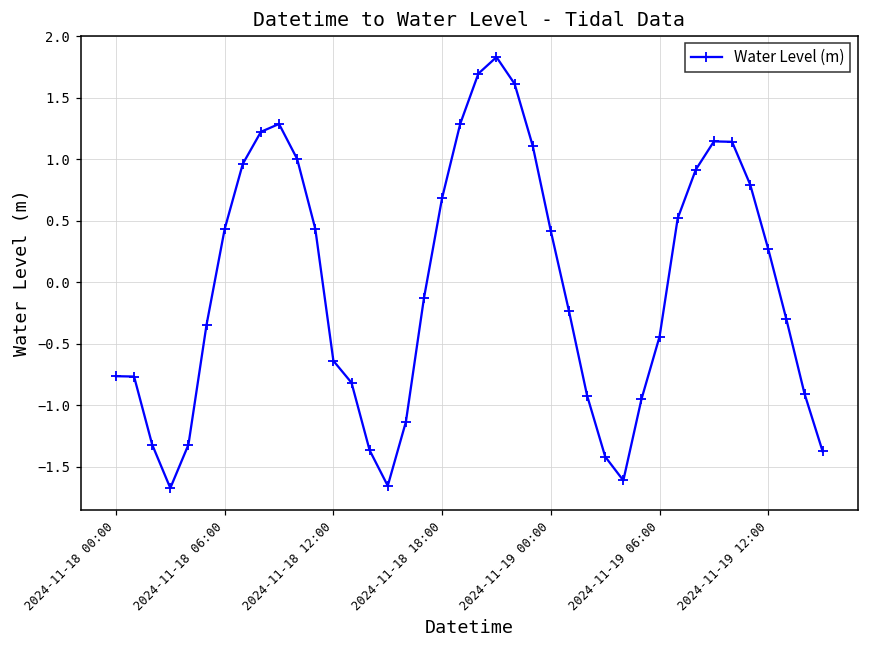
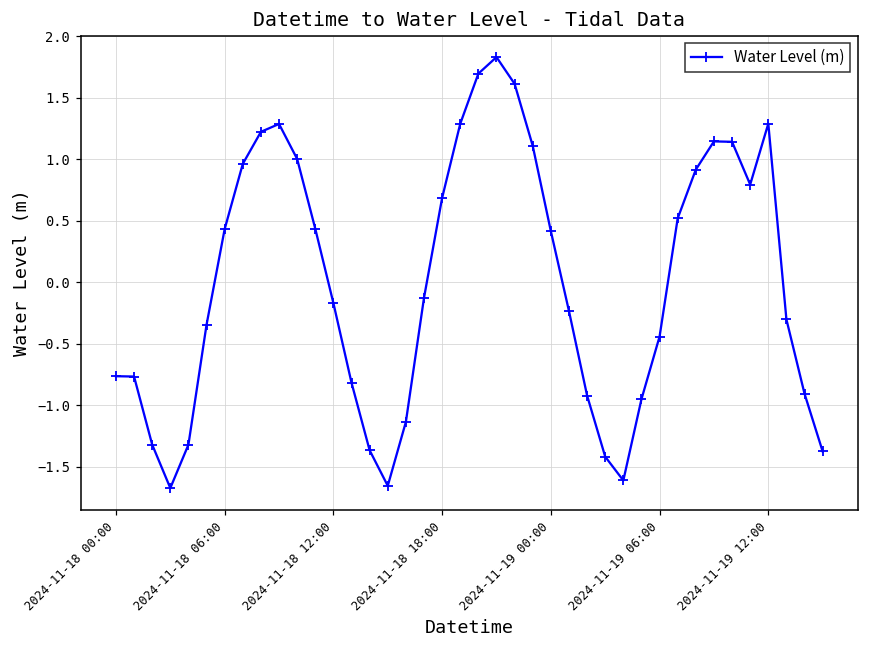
2024-11-18 12:00: -0.64 -> -0.17
2024-11-19 12:00: 0.27 -> 1.29
